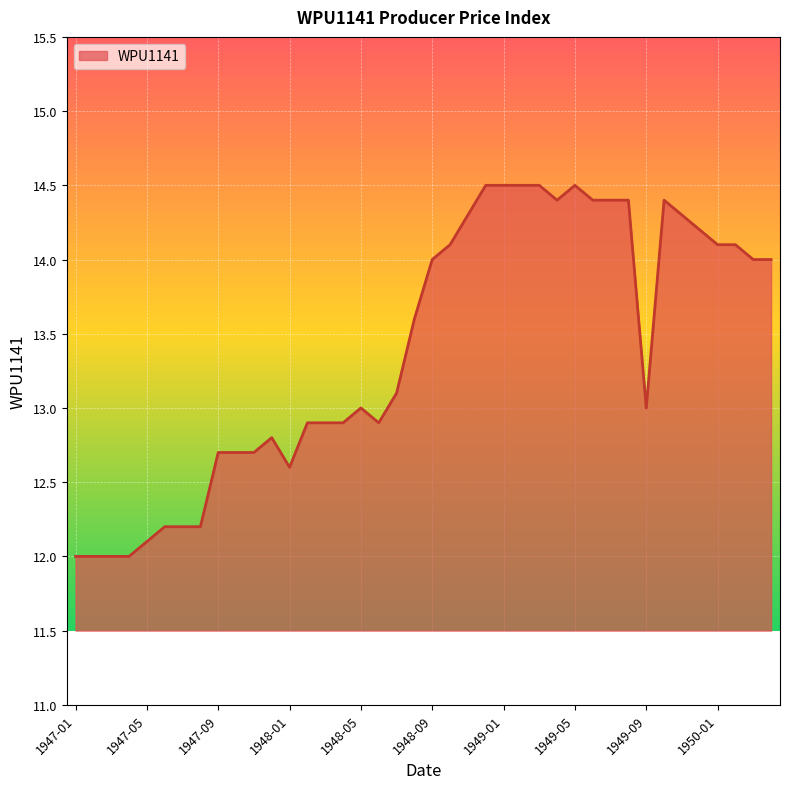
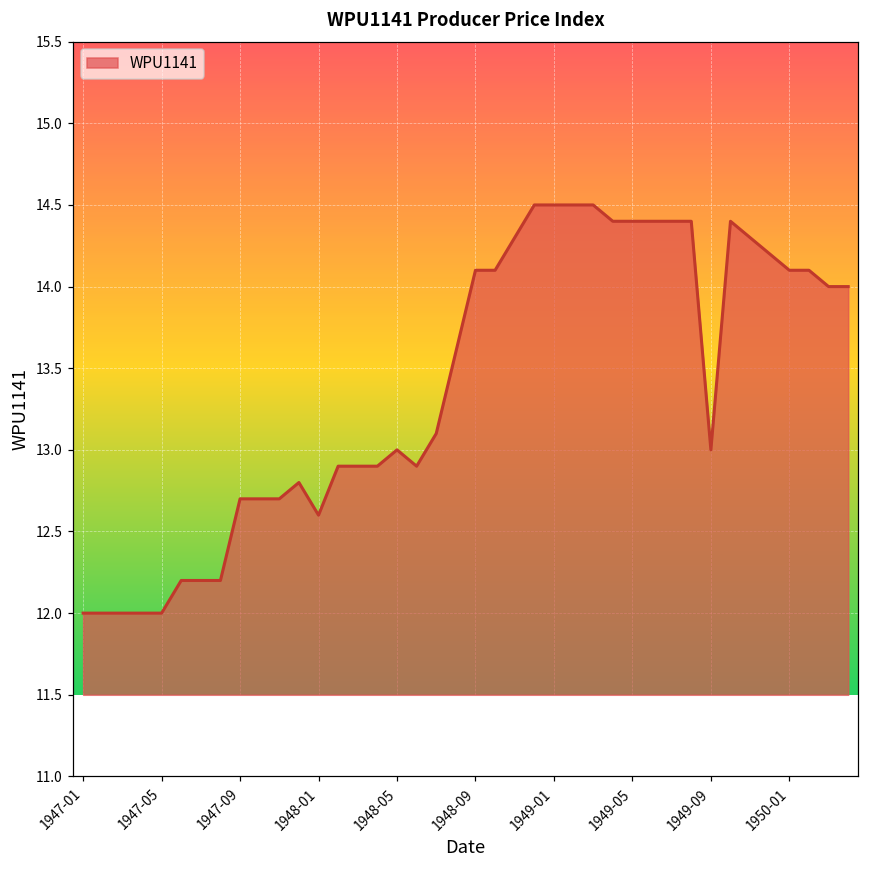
1947-05: 12.1 -> 12.0
1948-09: 14.0 -> 14.1
1949-05: 14.5 -> 14.4
